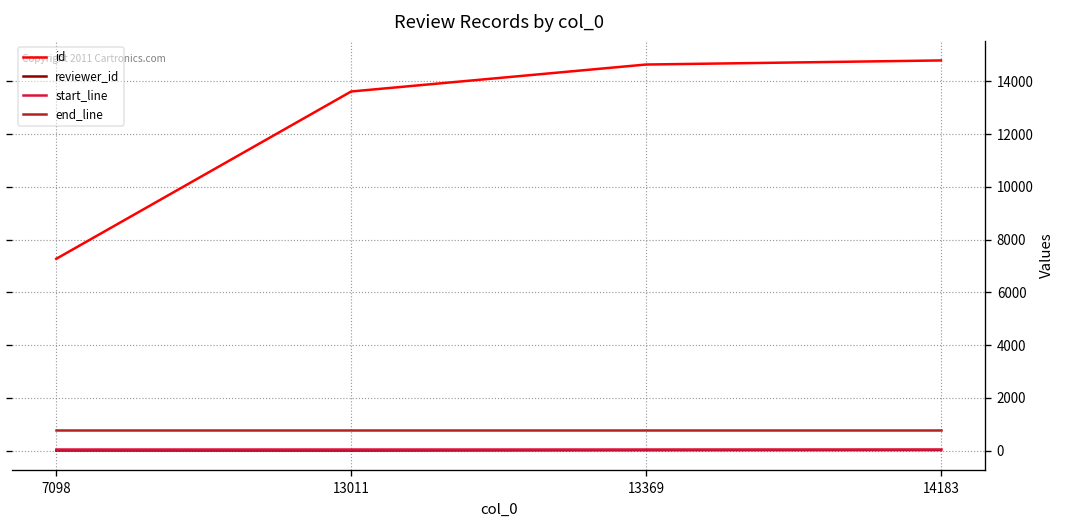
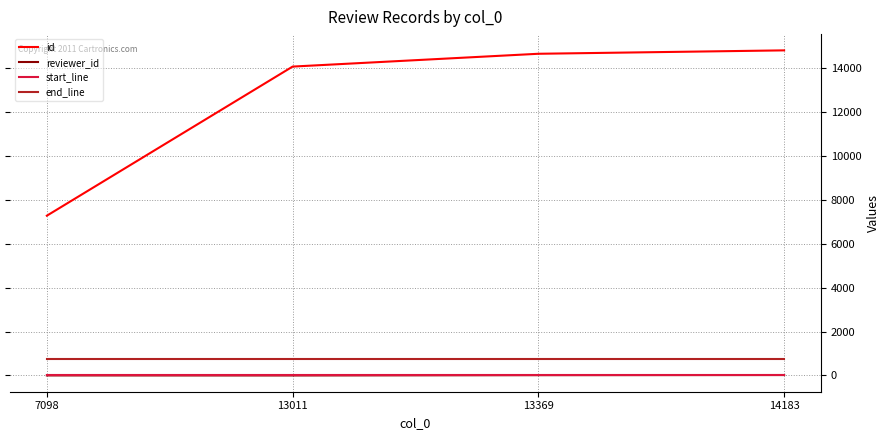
id, 13011: 13600 -> 14100
